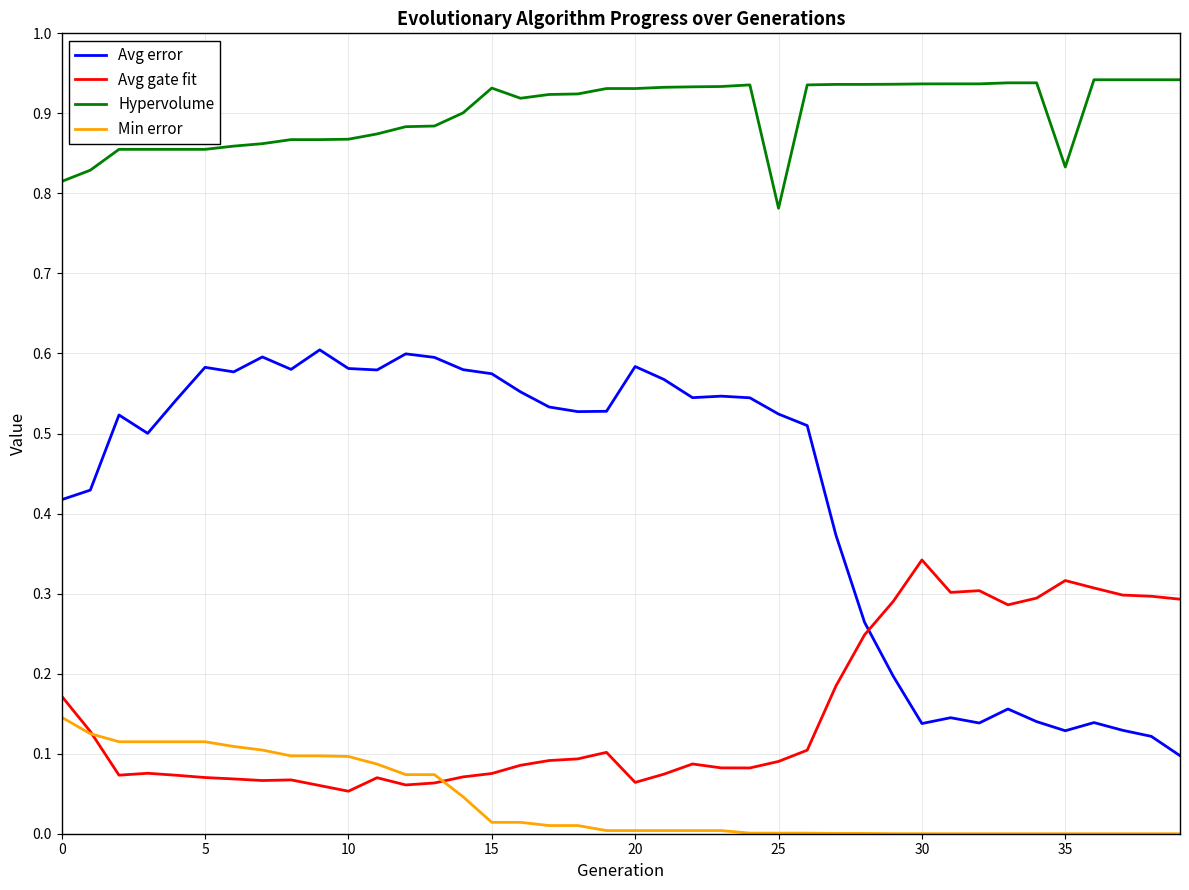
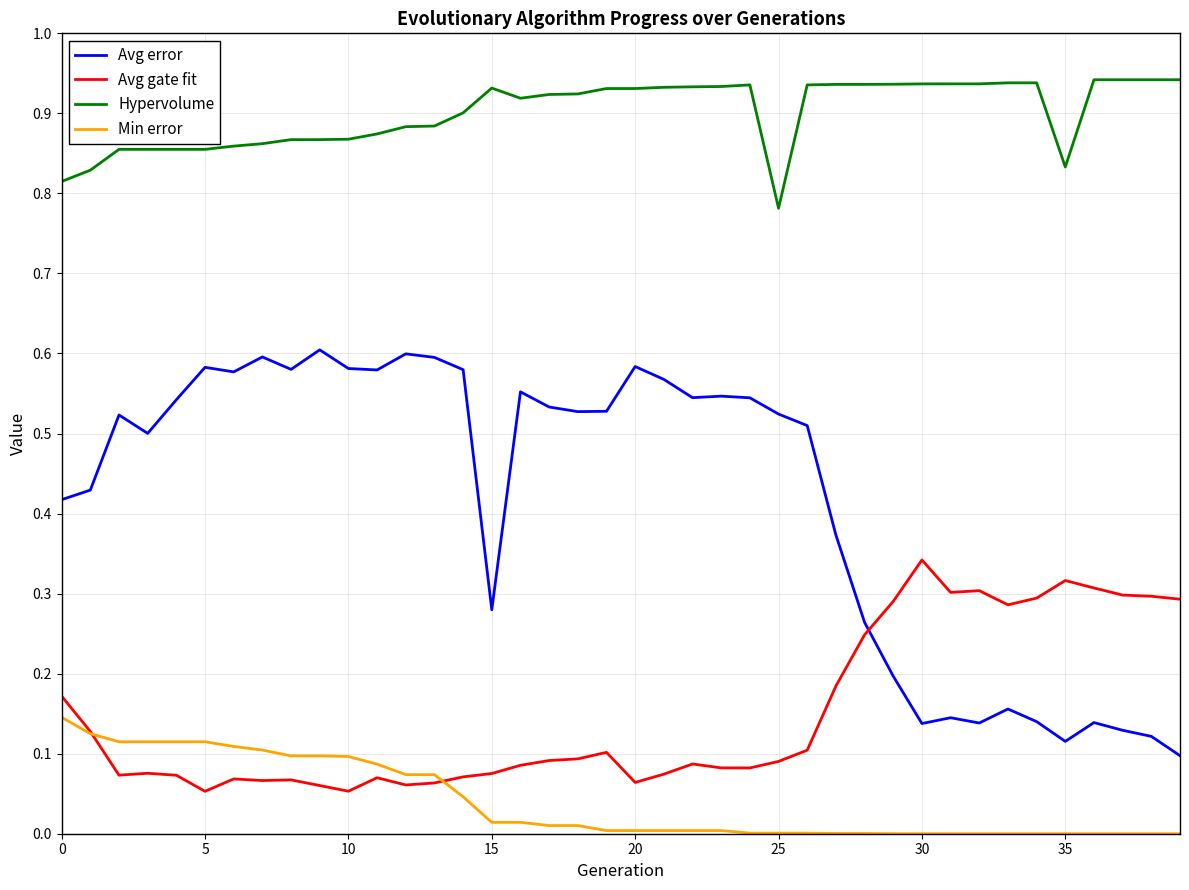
Avg gate fit, 5: 0.07 -> 0.05
Avg error, 15: 0.57 -> 0.28
Avg error, 35: 0.13 -> 0.12
